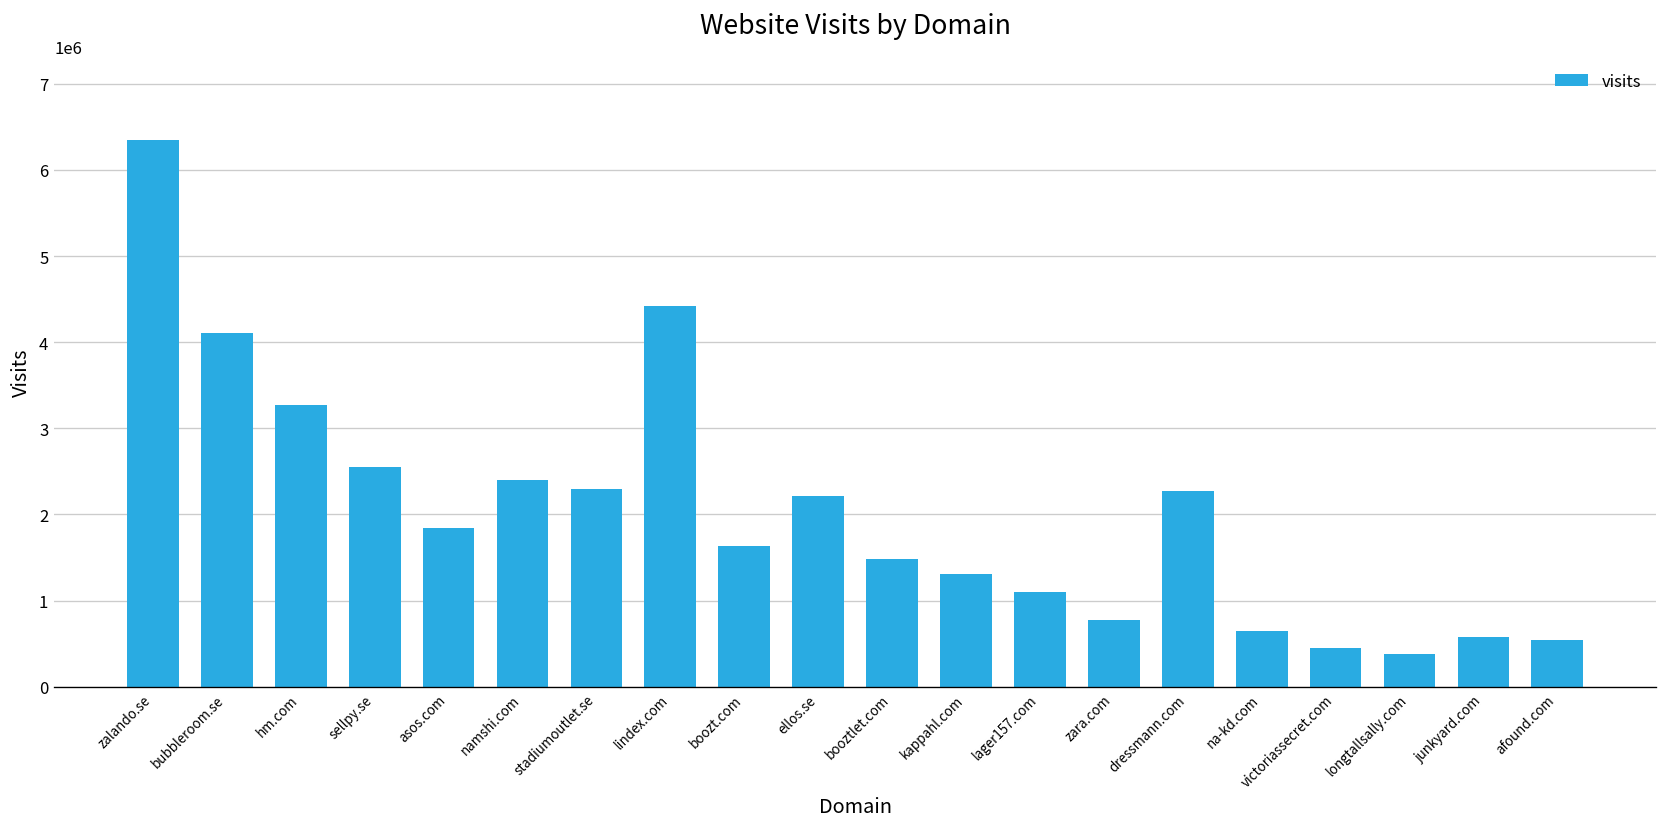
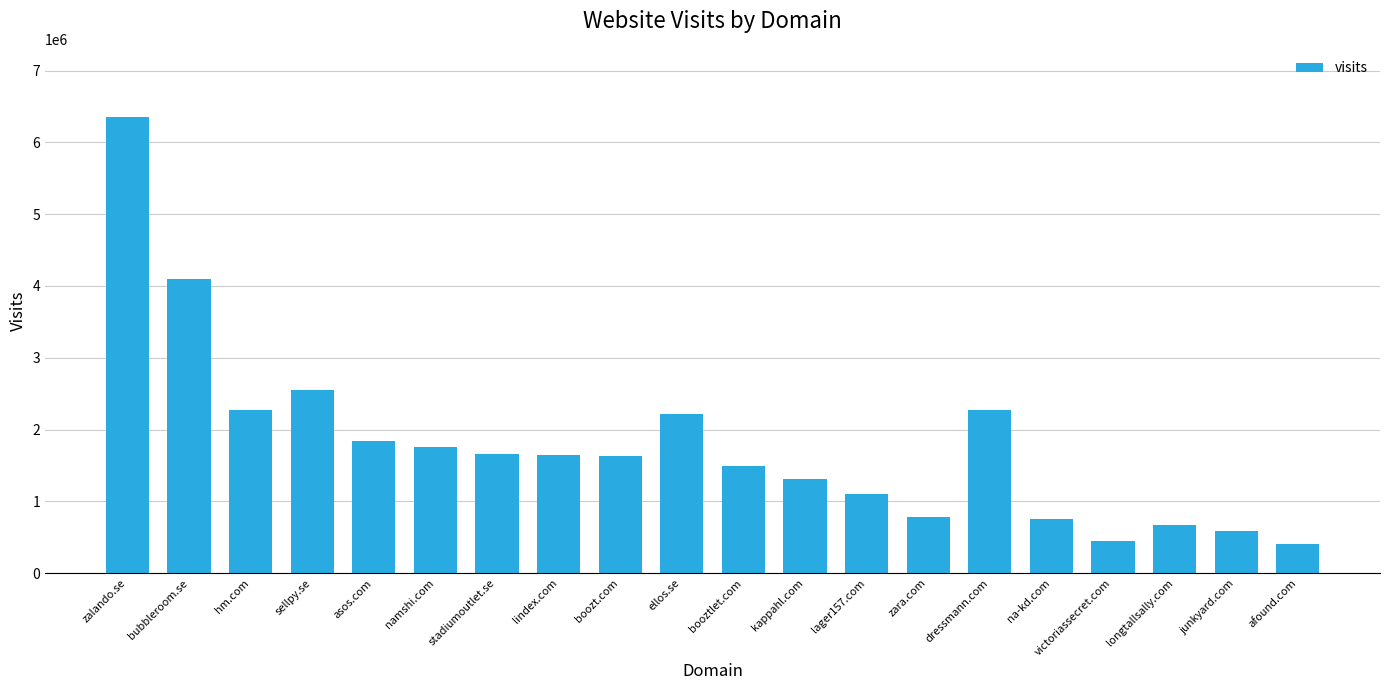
hm.com: 3300000 -> 2300000
namshi.com: 2400000 -> 1800000
stadiumoutlet.se: 2300000 -> 1700000
lindex.com: 4400000 -> 1600000
na-kd.com: 600000 -> 800000
longtallsally.com: 400000 -> 700000
afound.com: 500000 -> 400000
